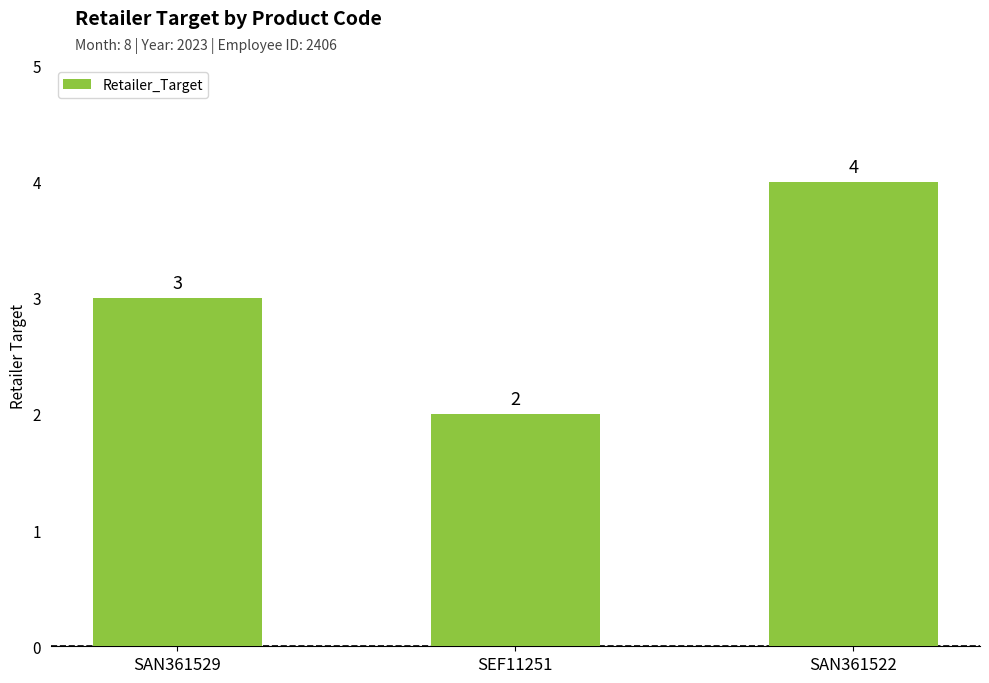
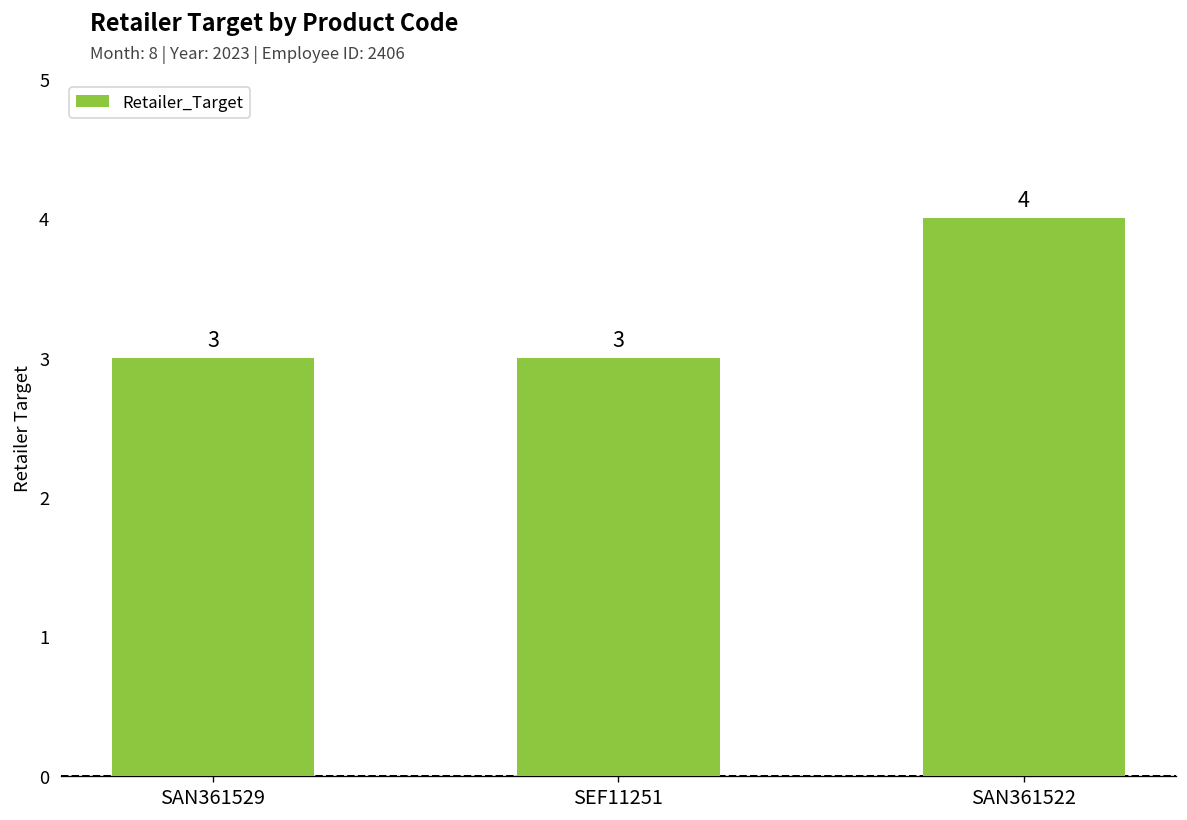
SEF11251: 2 -> 3
